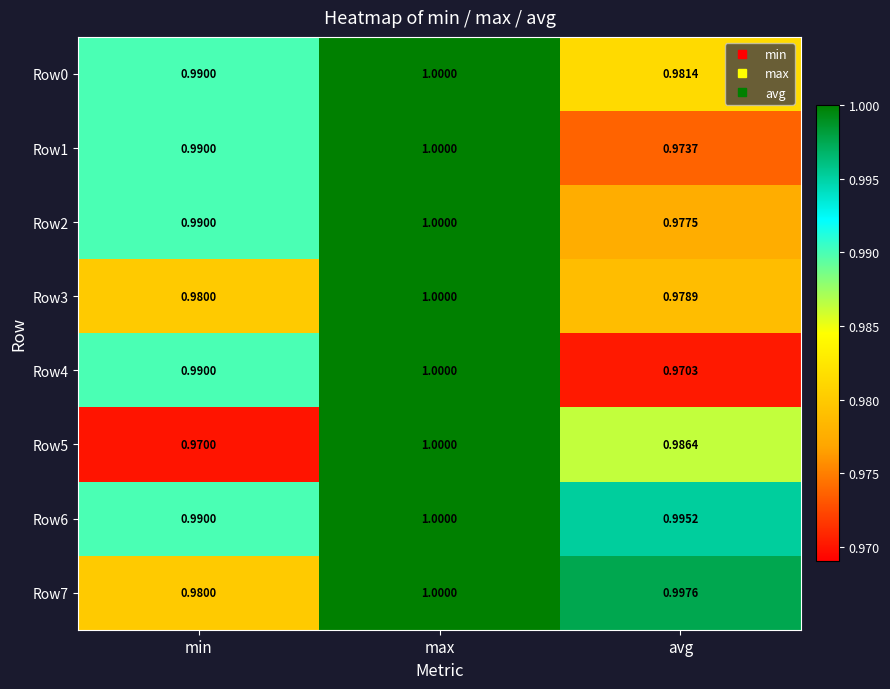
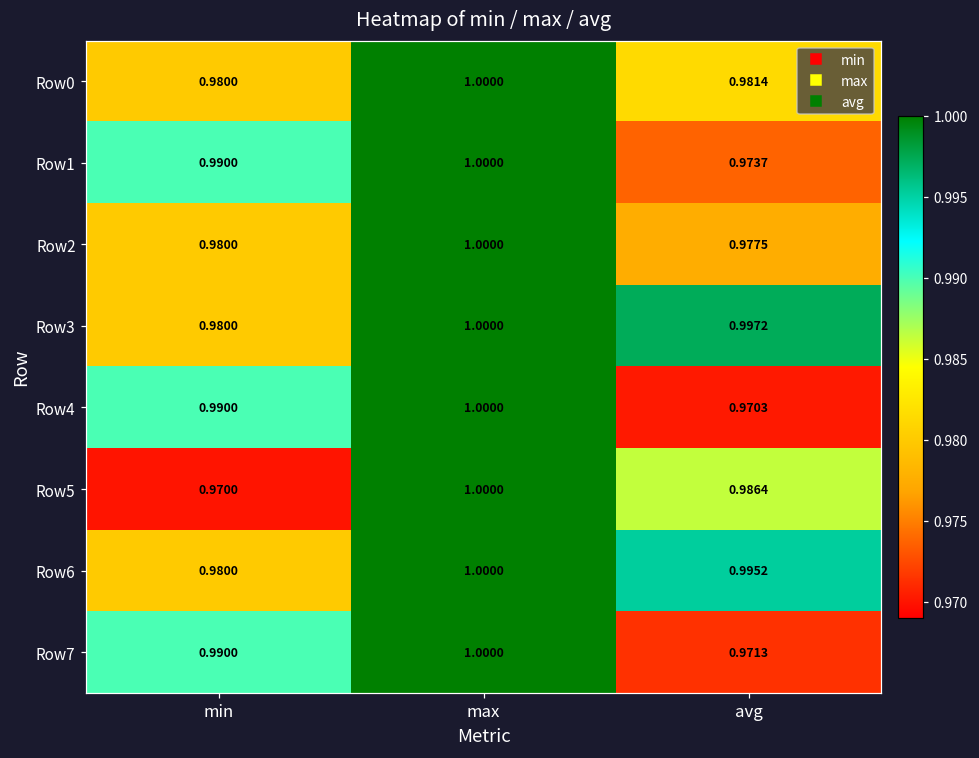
Row0, min: 0.9900 -> 0.9800
Row2, min: 0.9900 -> 0.9800
Row3, avg: 0.9789 -> 0.9972
Row6, min: 0.9900 -> 0.9800
Row7, min: 0.9800 -> 0.9900
Row7, avg: 0.9976 -> 0.9713
